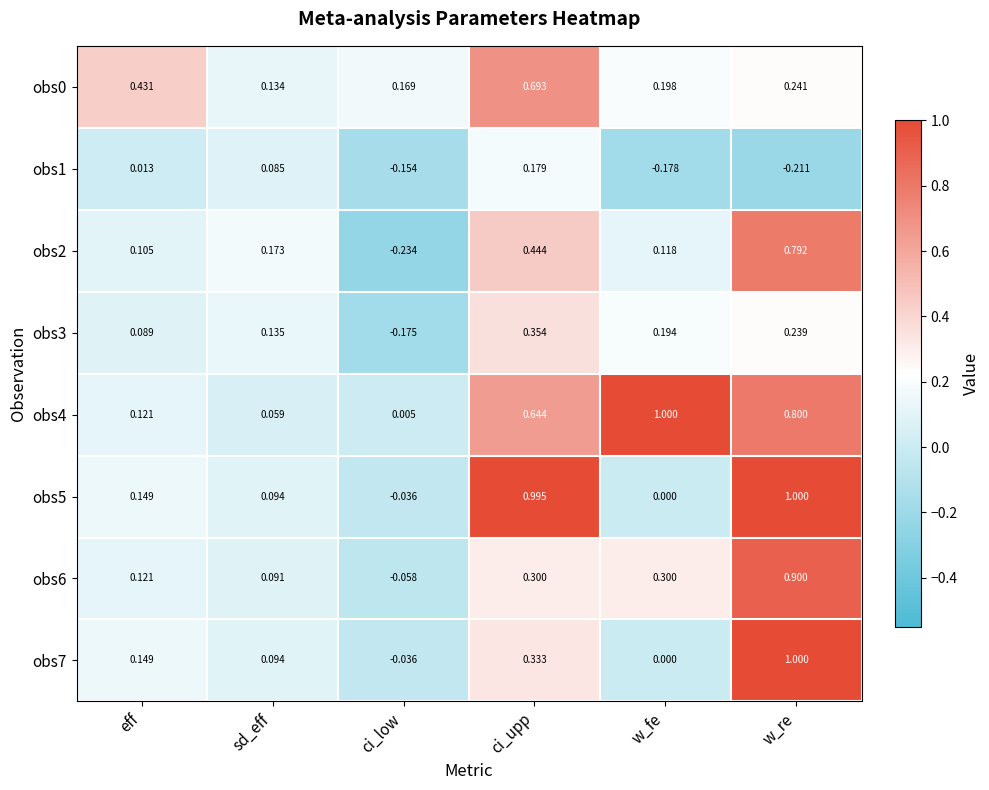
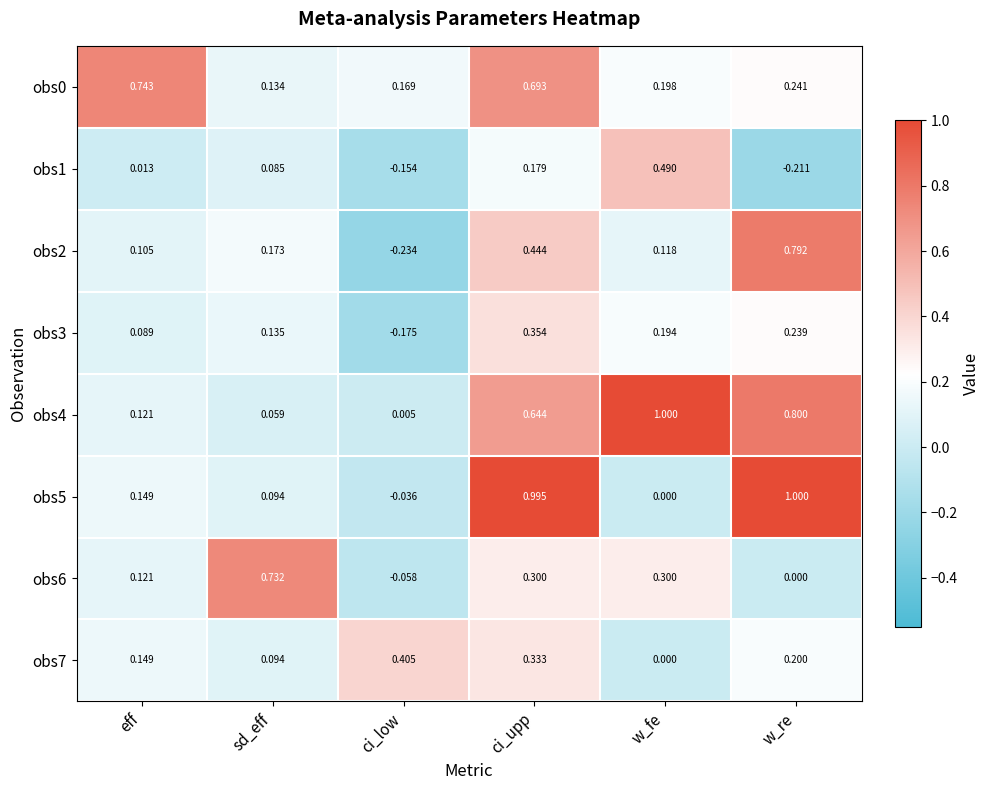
obs0, eff: 0.431 -> 0.743
obs1, w_fe: -0.178 -> 0.490
obs6, sd_eff: 0.091 -> 0.732
obs6, w_re: 0.900 -> 0.000
obs7, ci_low: -0.036 -> 0.405
obs7, w_re: 1.000 -> 0.200
